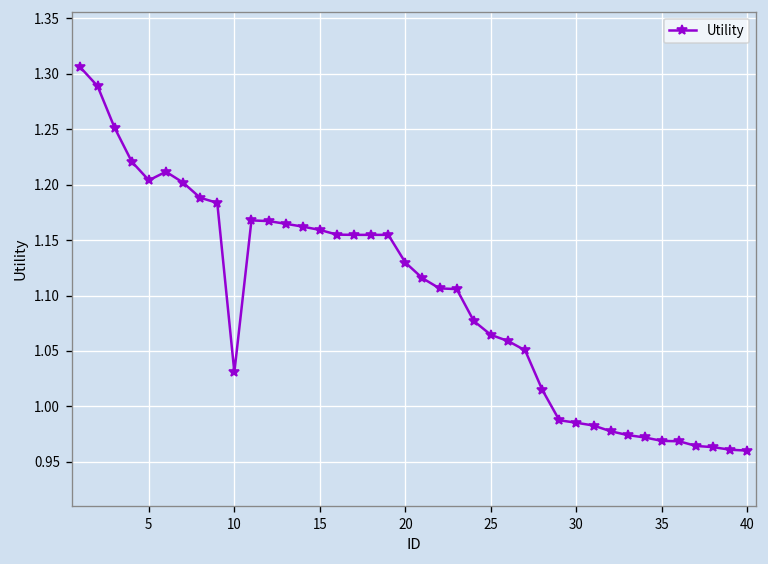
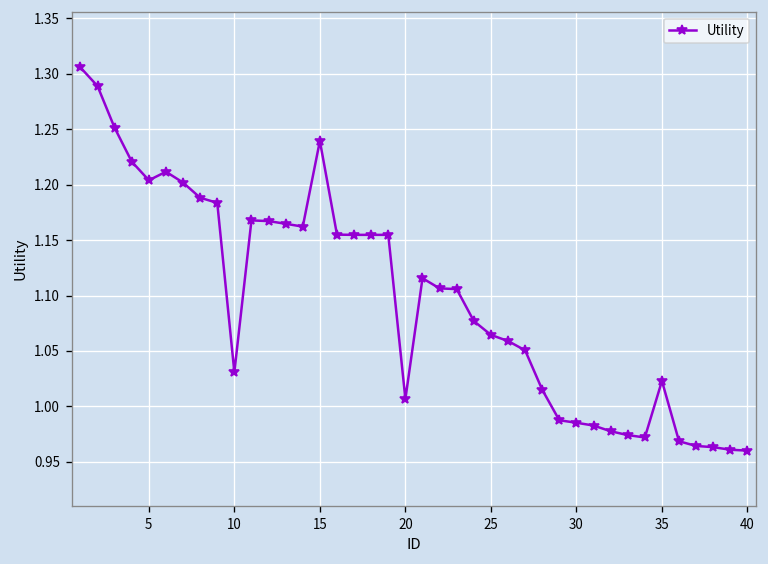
15: 1.16 -> 1.24
20: 1.13 -> 1.01
35: 0.97 -> 1.02
